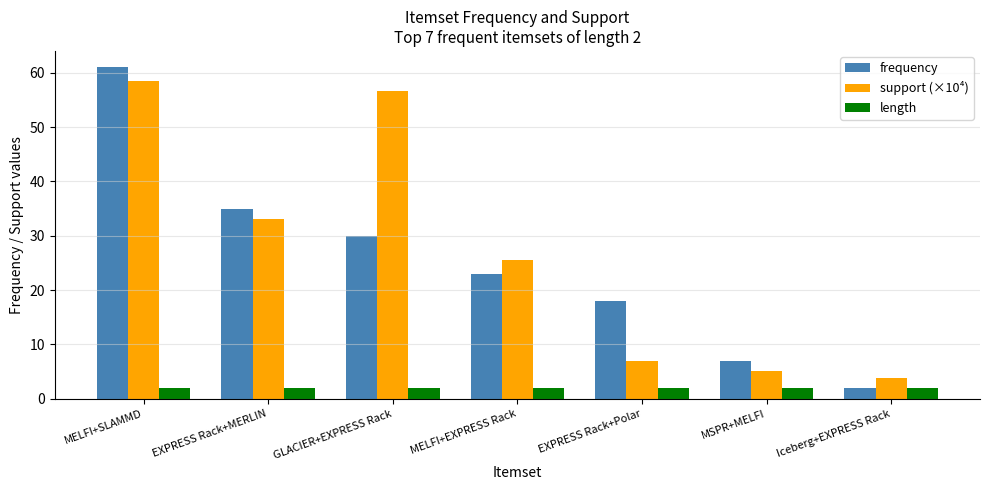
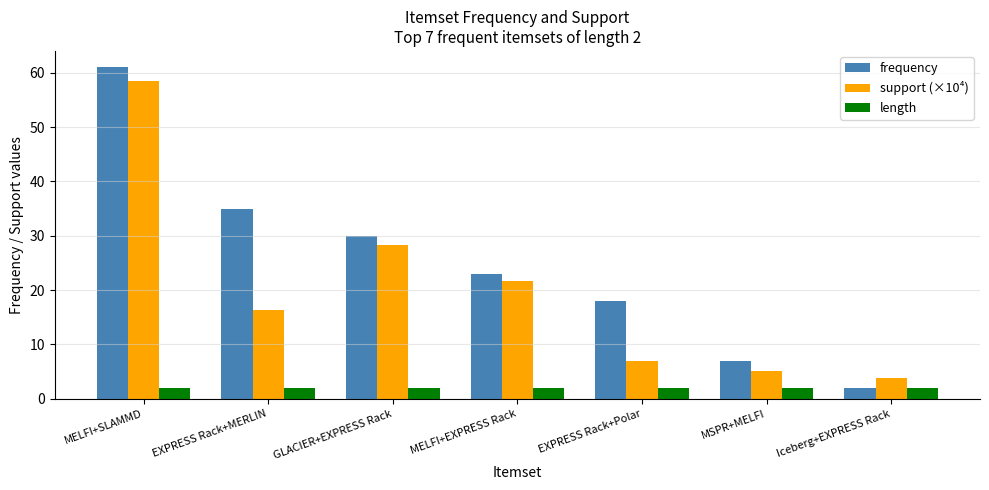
support (×10⁴), EXPRESS Rack+MERLIN: 33 -> 16
support (×10⁴), GLACIER+EXPRESS Rack: 57 -> 28
support (×10⁴), MELFI+EXPRESS Rack: 25 -> 22
